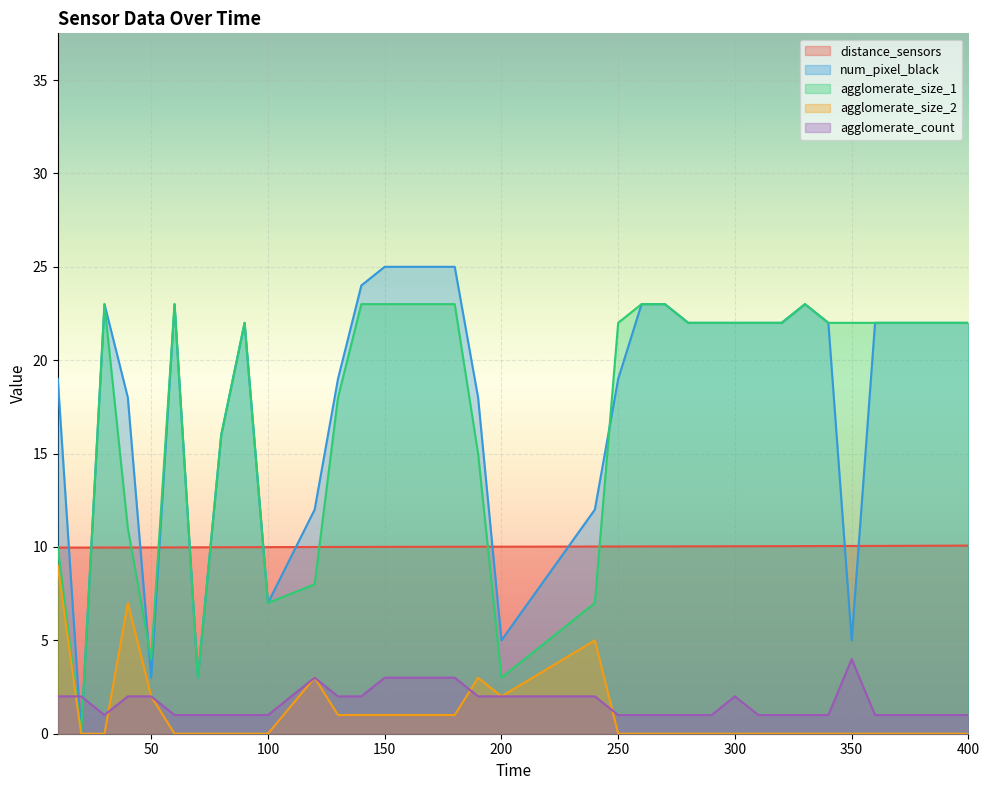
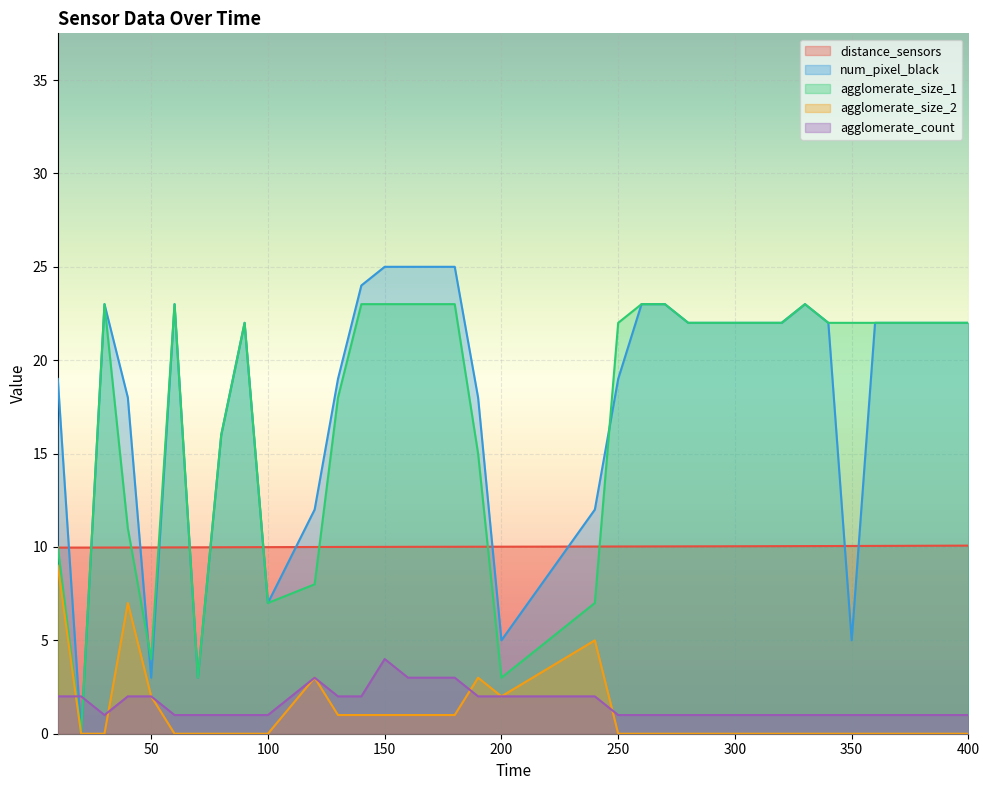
agglomerate_count, 150: 3 -> 4
agglomerate_count, 300: 2 -> 1
agglomerate_count, 350: 4 -> 1
